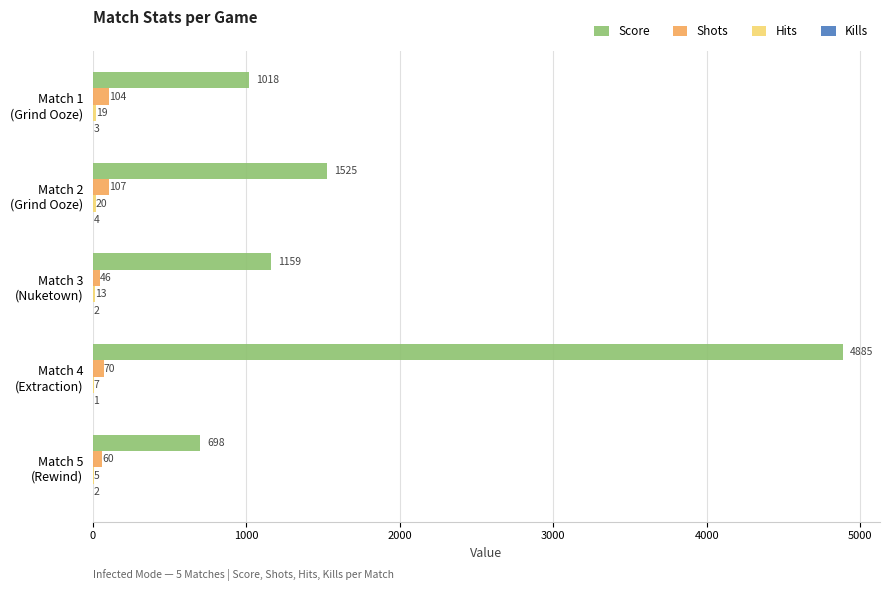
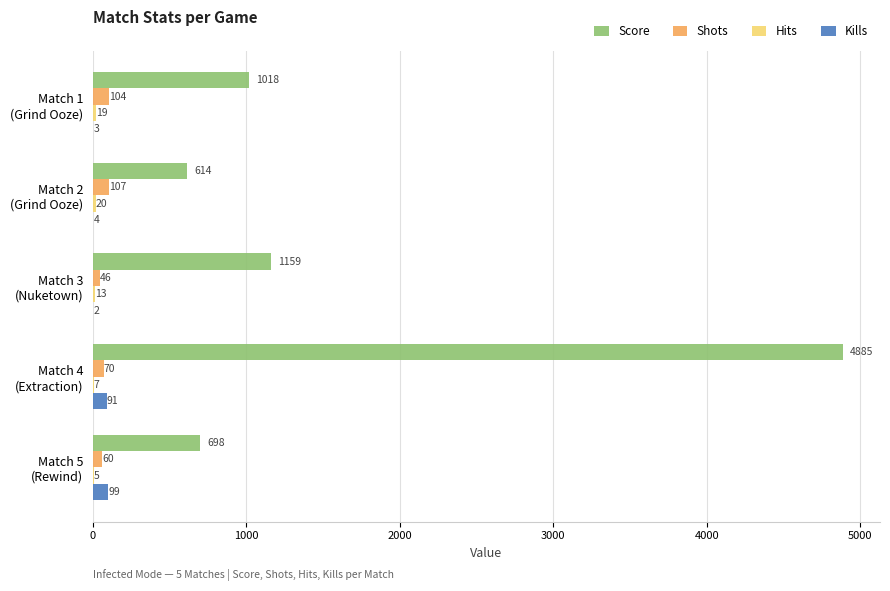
Score, Match 2 (Grind Ooze): 1525 -> 614
Kills, Match 4 (Extraction): 1 -> 91
Kills, Match 5 (Rewind): 2 -> 99
